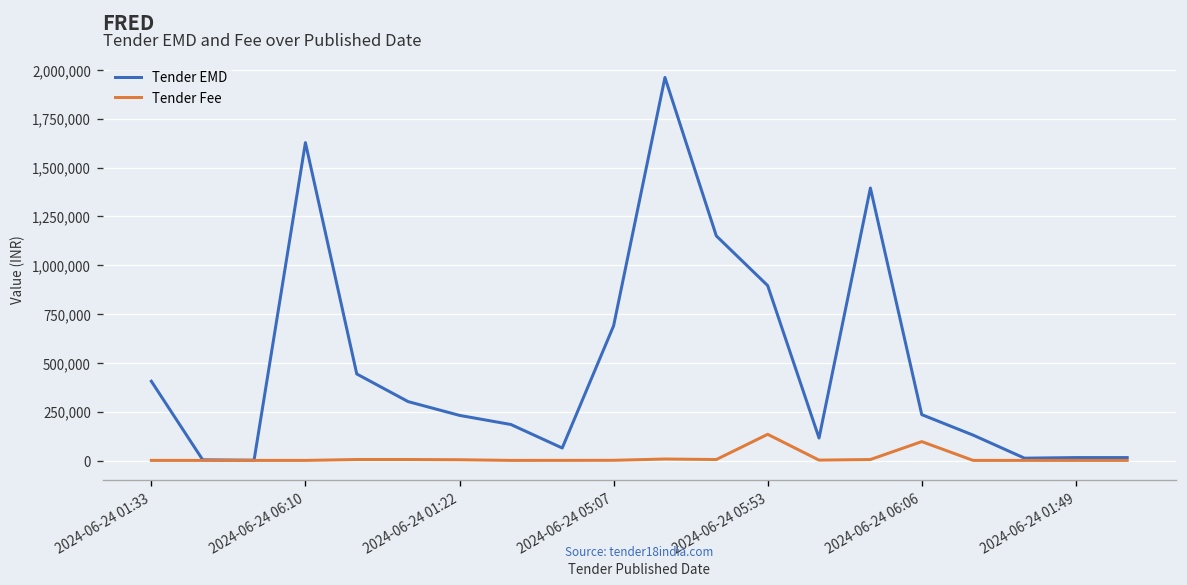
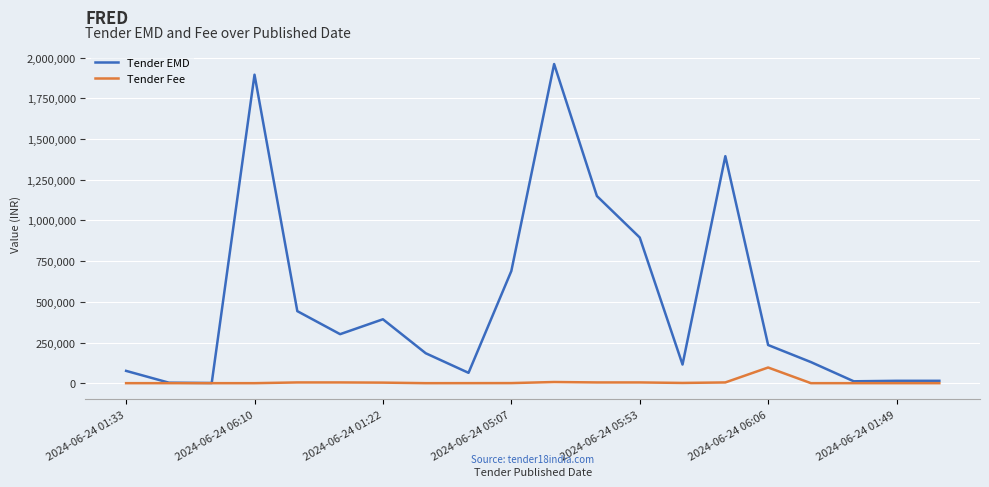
Tender EMD, 2024-06-24 01:33: 410,000 -> 80,000
Tender EMD, 2024-06-24 06:10: 1,630,000 -> 1,900,000
Tender EMD, 2024-06-24 01:22: 230,000 -> 390,000
Tender Fee, 2024-06-24 05:53: 130,000 -> 10,000
